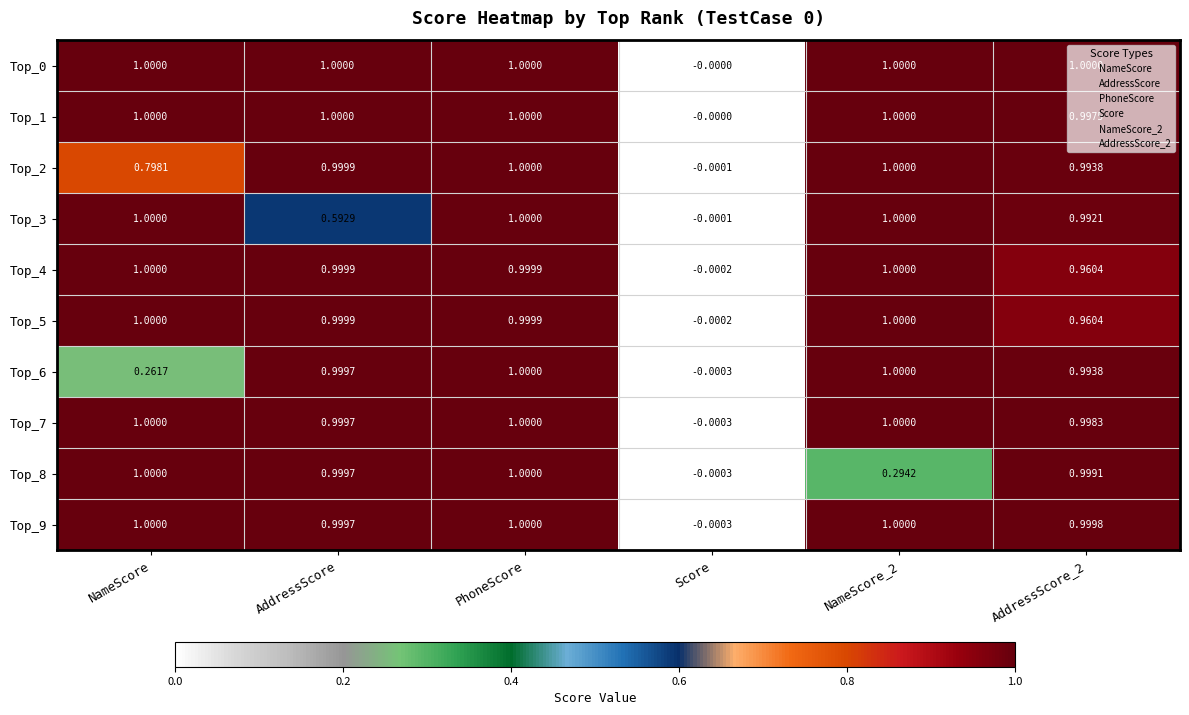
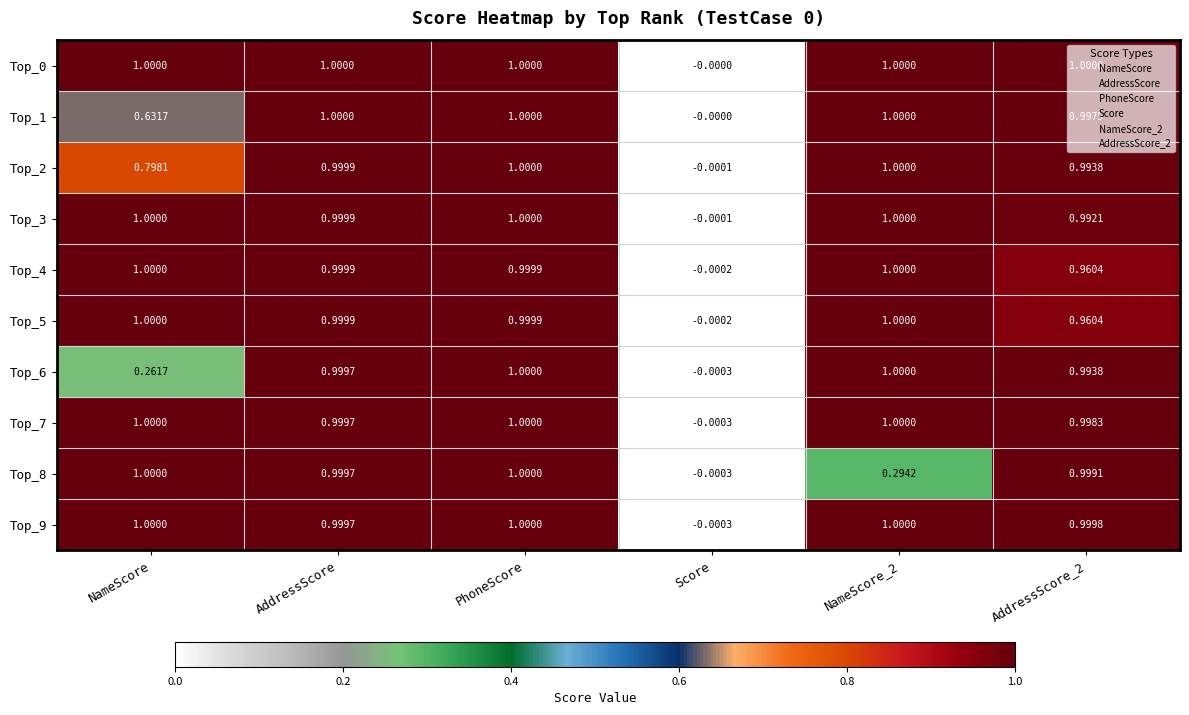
Top_1, NameScore: 1.0000 -> 0.6317
Top_3, AddressScore: 0.5929 -> 0.9999
